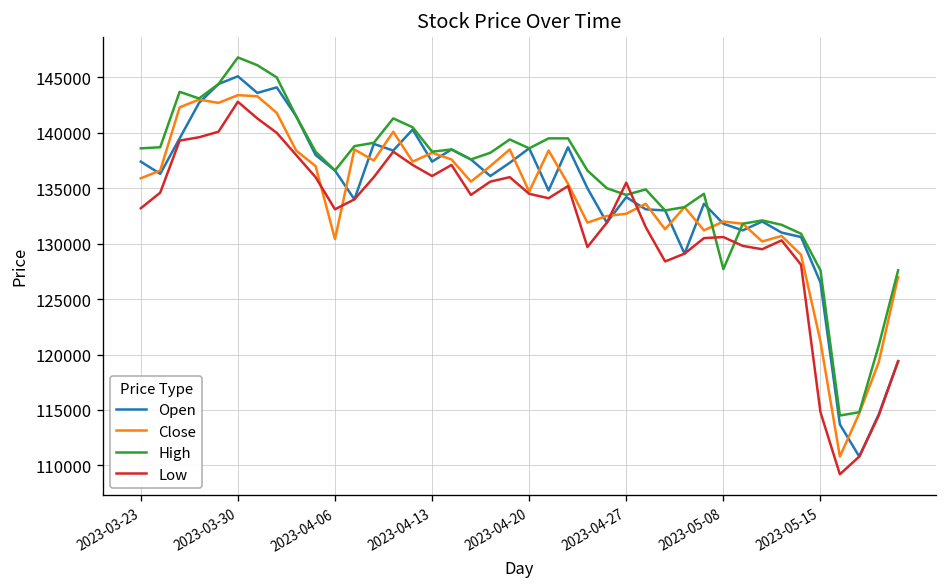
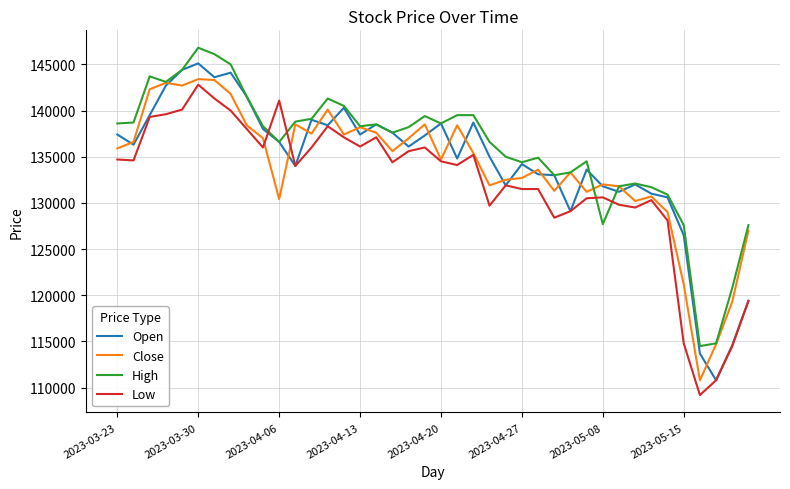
Low, 2023-03-23: 133000 -> 135000
Low, 2023-04-06: 133000 -> 141000
Low, 2023-04-27: 136000 -> 132000
